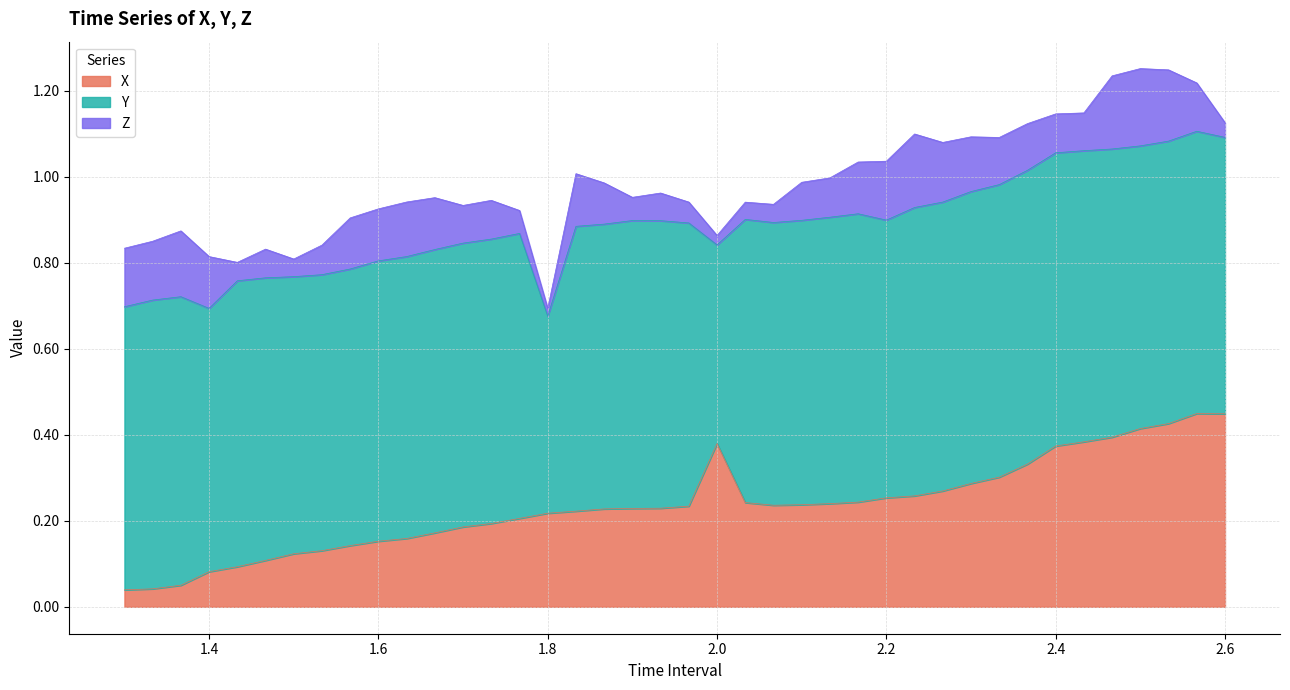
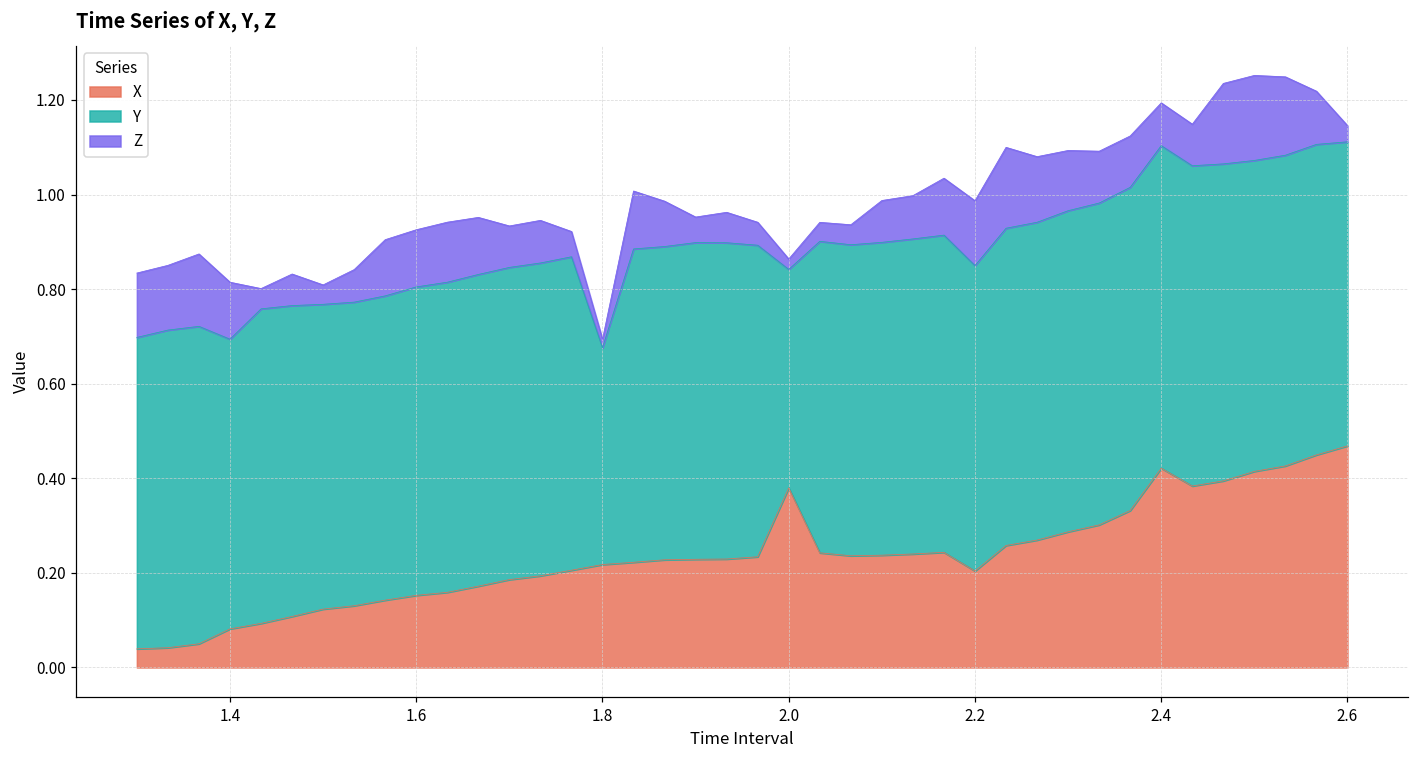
X, 2.2: 0.25 -> 0.20
X, 2.4: 0.37 -> 0.42
X, 2.6: 0.45 -> 0.47
